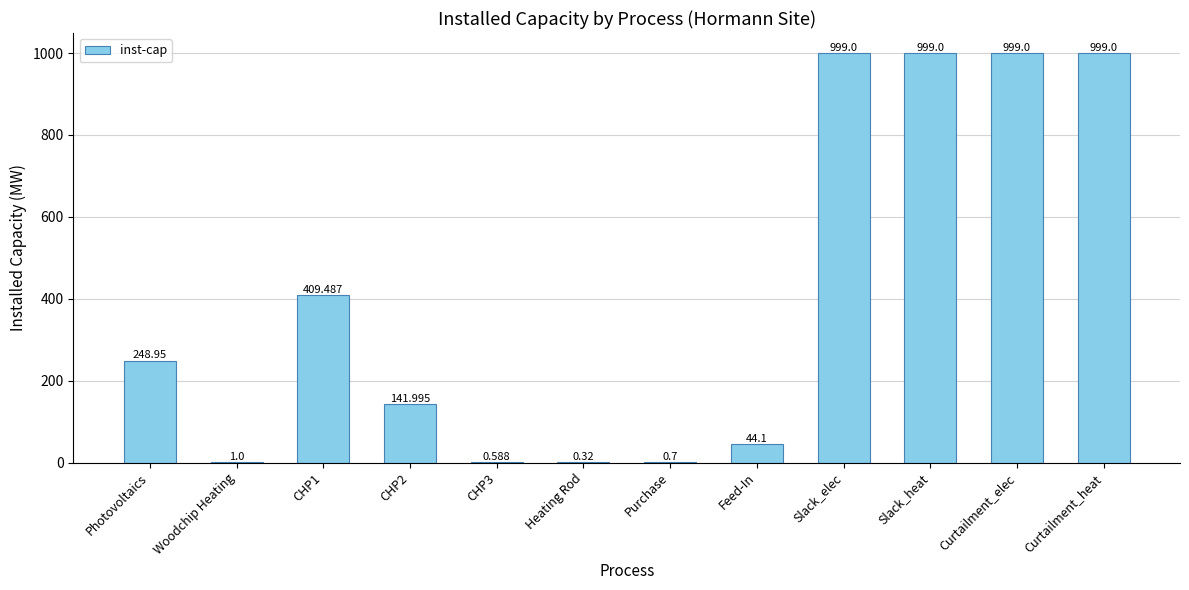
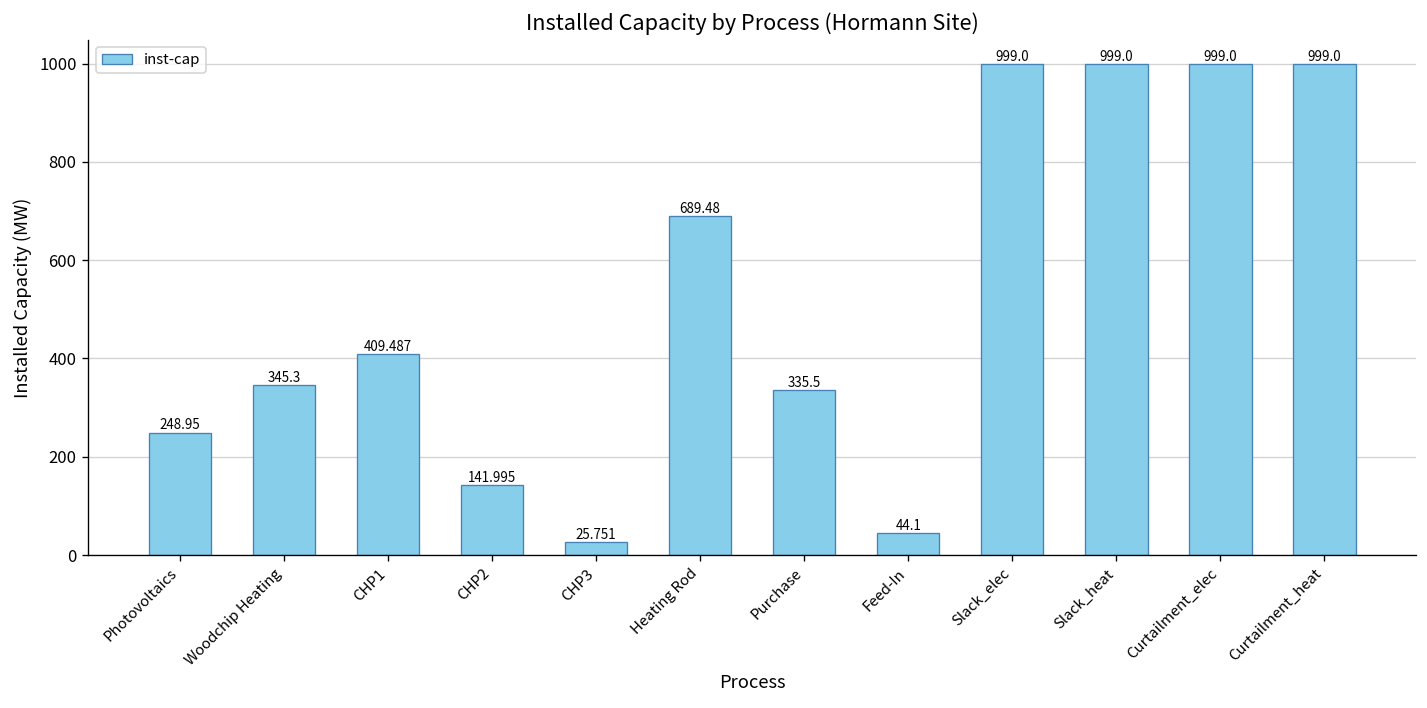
Woodchip Heating: 1.0 -> 345.3
CHP3: 0.588 -> 25.751
Heating Rod: 0.32 -> 689.48
Purchase: 0.7 -> 335.5
